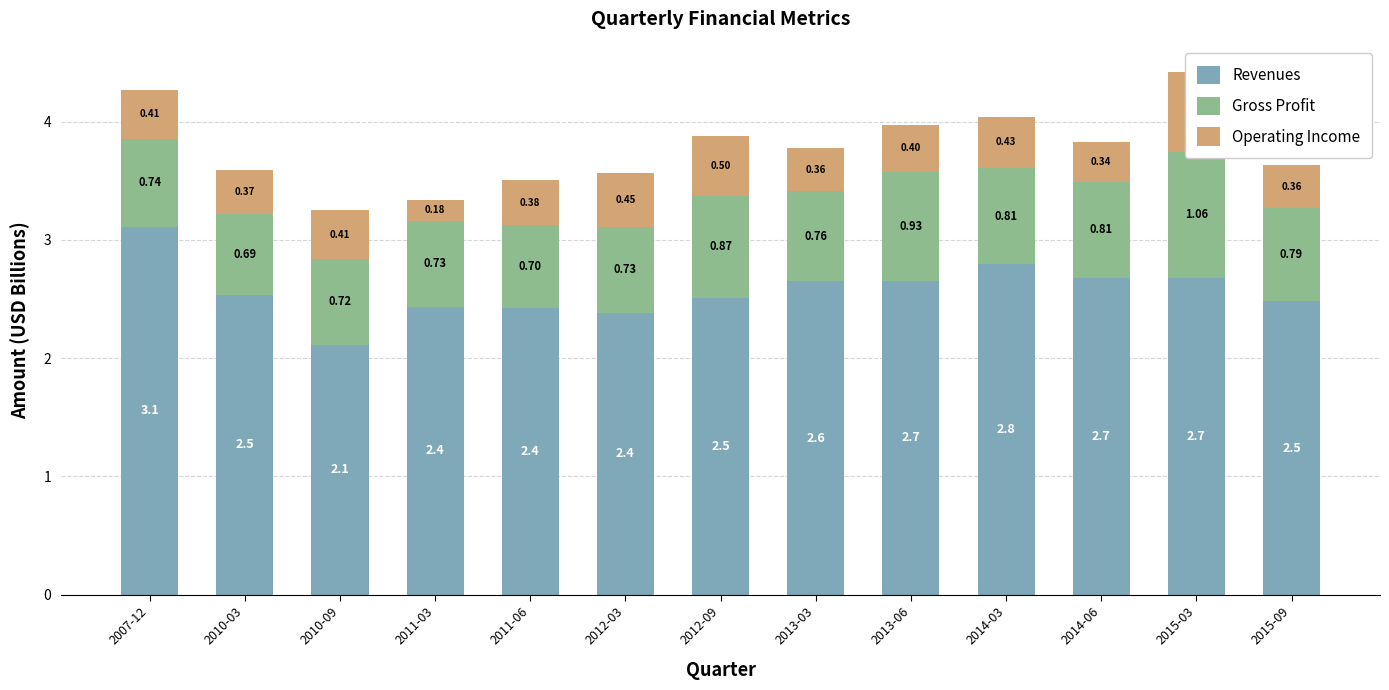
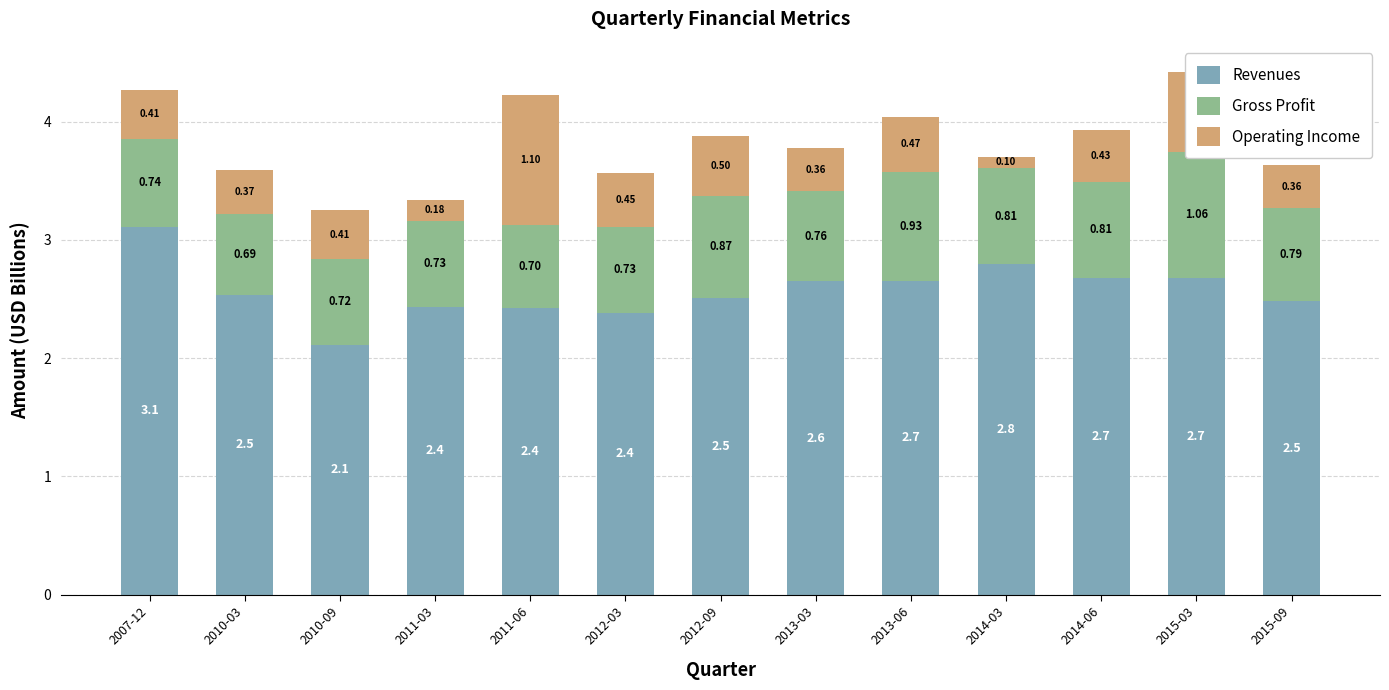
Operating Income, 2011-06: 0.38 -> 1.10
Operating Income, 2013-06: 0.40 -> 0.47
Operating Income, 2014-03: 0.43 -> 0.10
Operating Income, 2014-06: 0.34 -> 0.43
